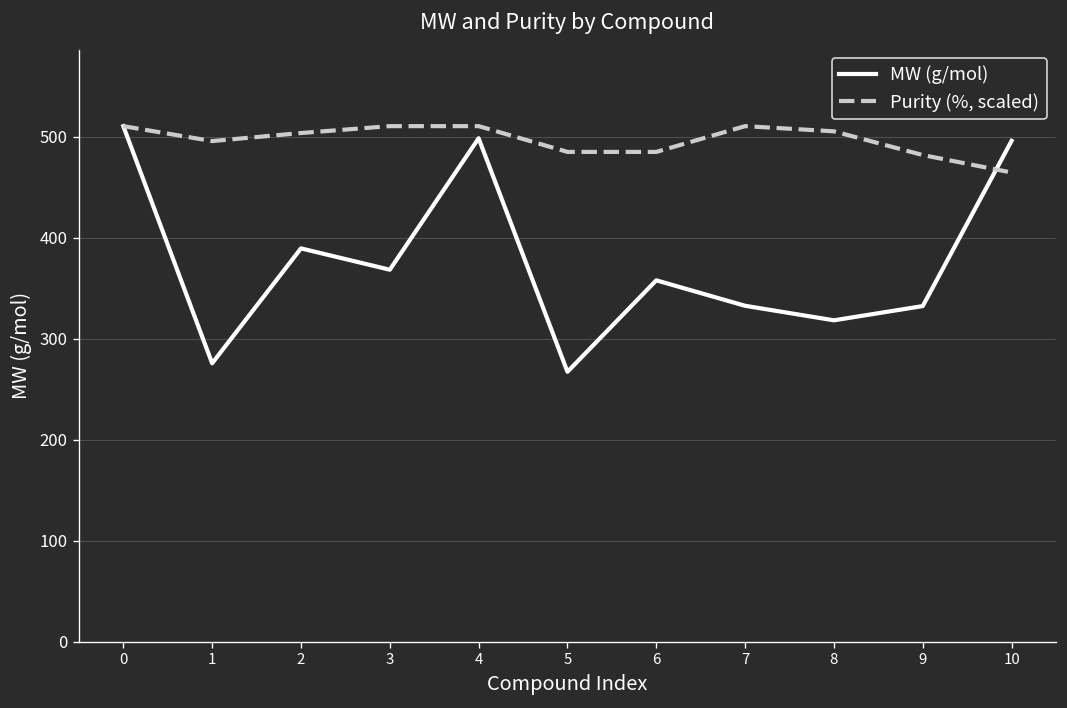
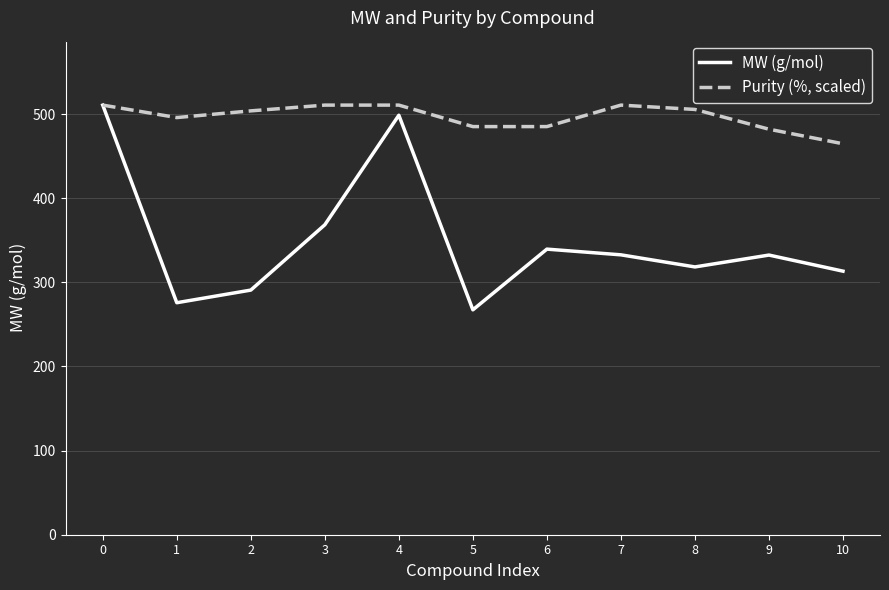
MW (g/mol), 2: 390 -> 290
MW (g/mol), 6: 360 -> 340
MW (g/mol), 10: 500 -> 310
